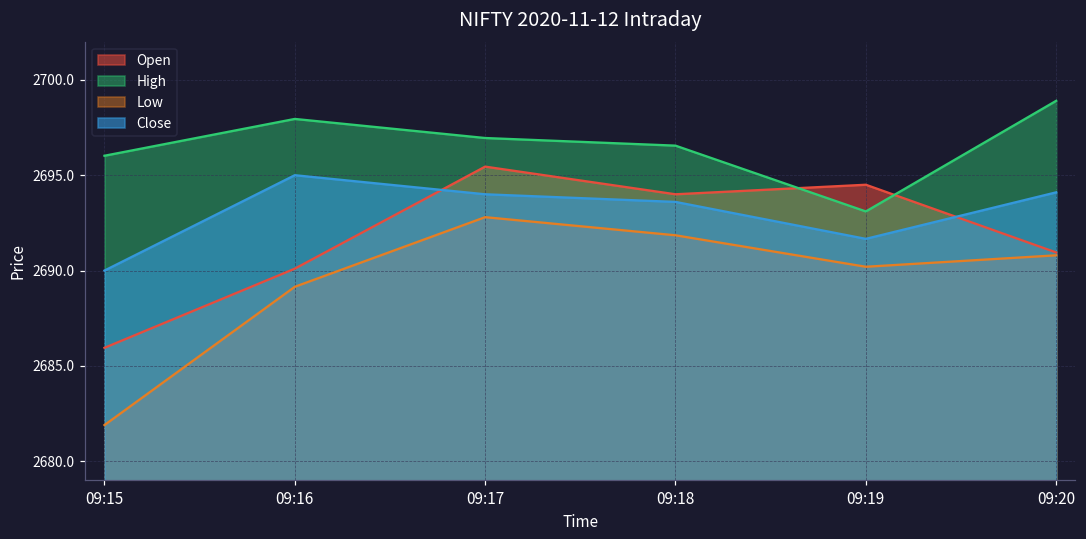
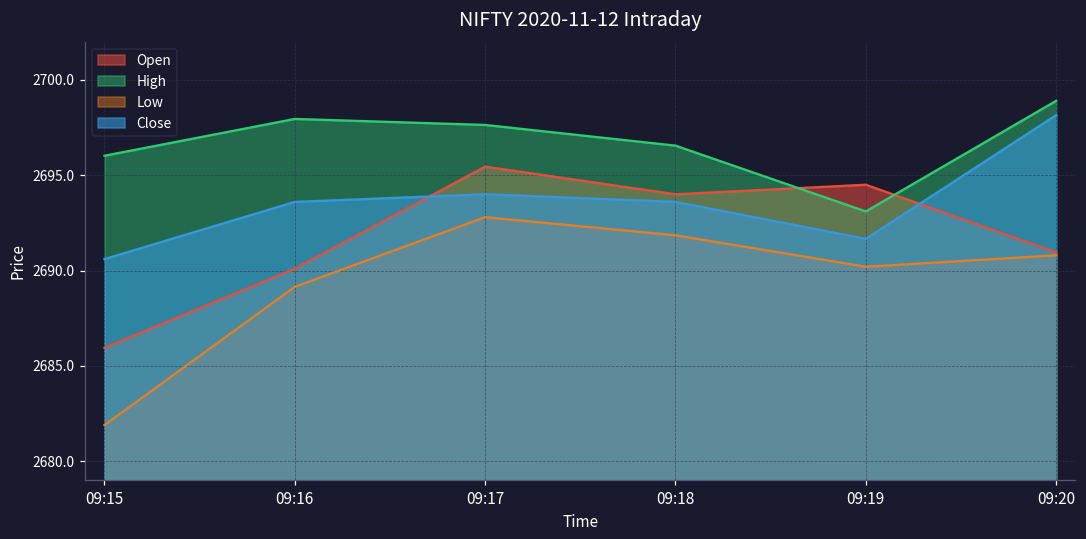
Close, 09:15: 2690.0 -> 2690.6
Close, 09:16: 2695.0 -> 2693.6
High, 09:17: 2696.9 -> 2697.6
Close, 09:20: 2694.1 -> 2698.1
